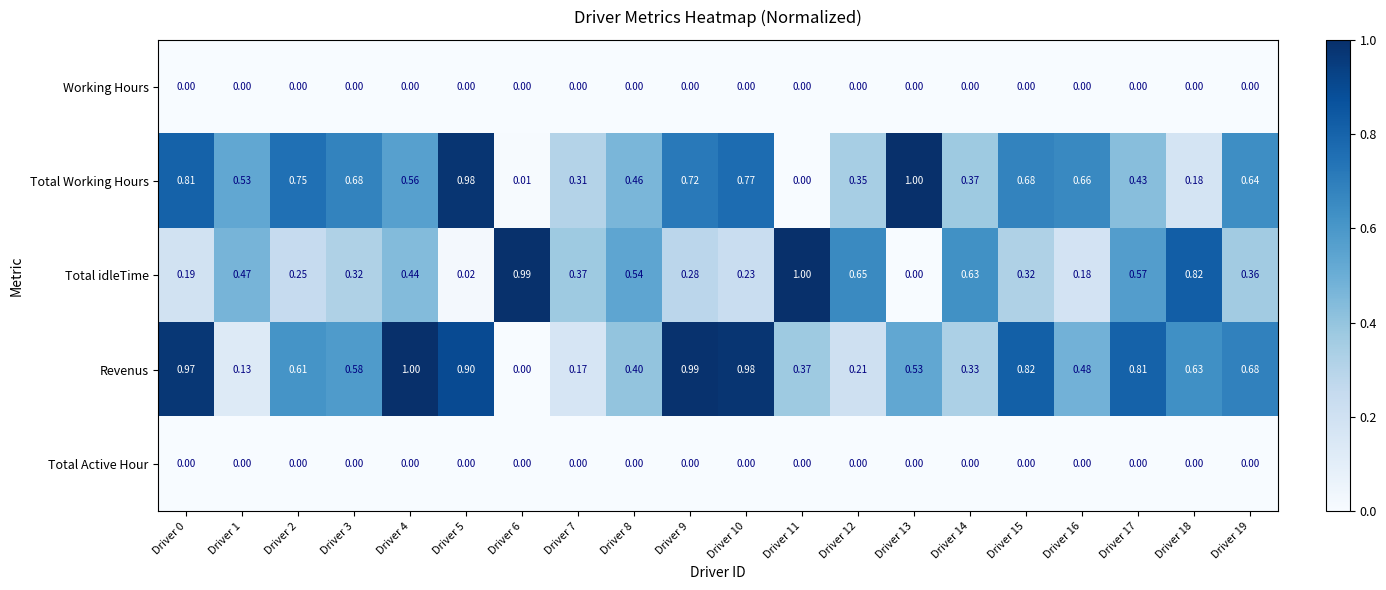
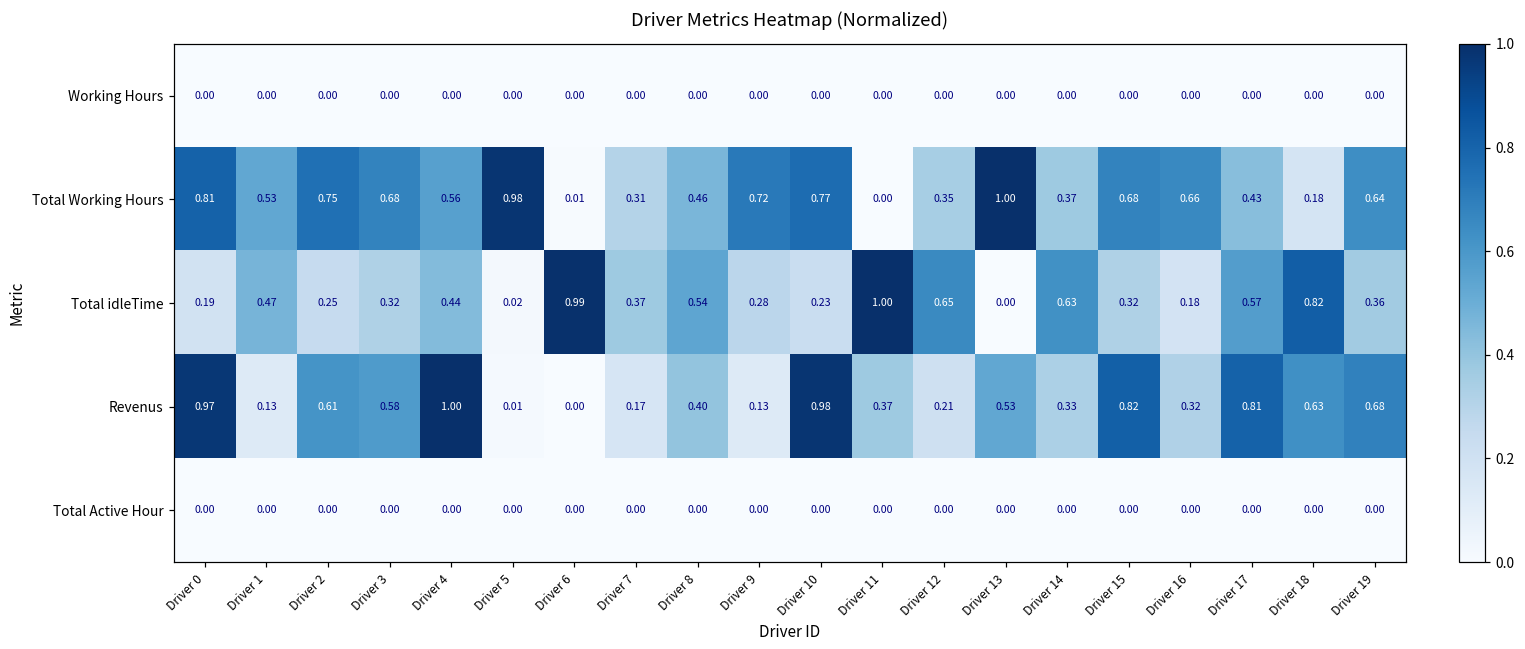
Revenus, Driver 5: 0.90 -> 0.01
Revenus, Driver 9: 0.99 -> 0.13
Revenus, Driver 16: 0.48 -> 0.32
